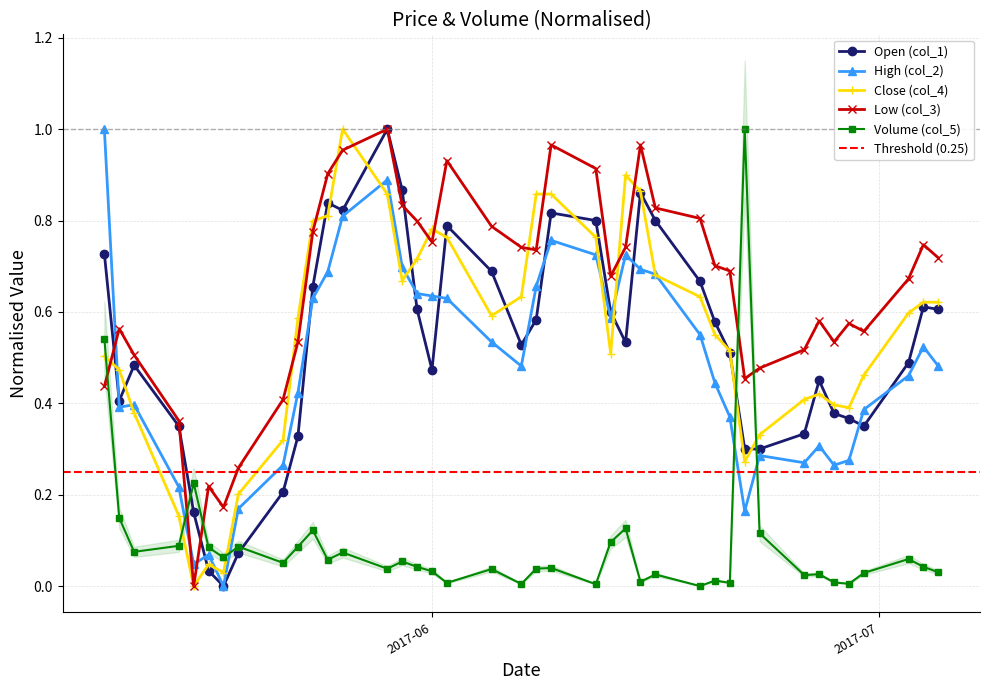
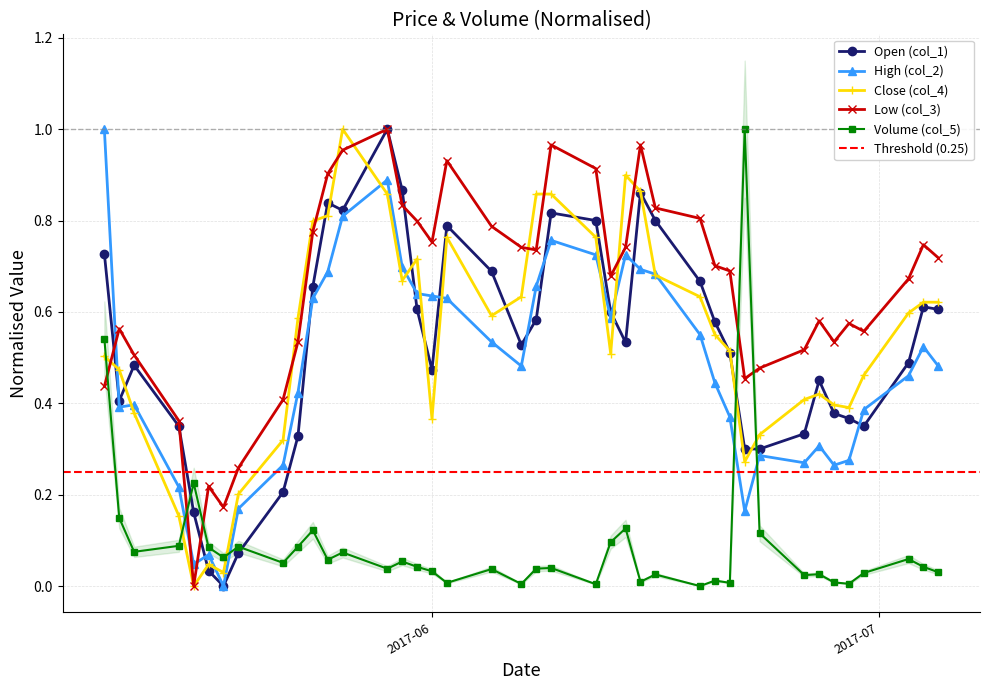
Close (col_4), 2017-06: 0.78 -> 0.37
